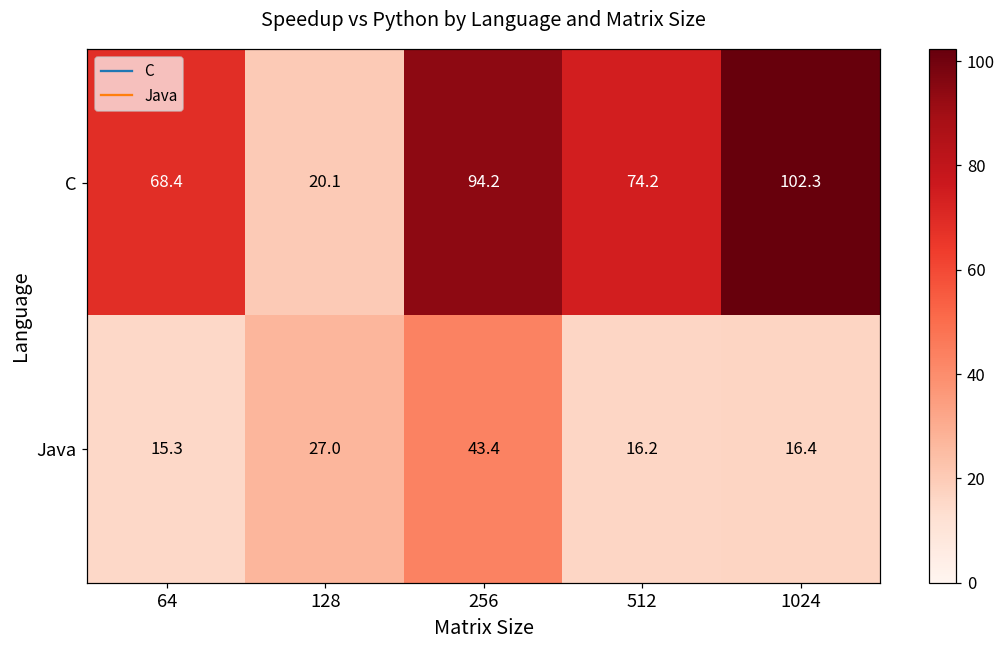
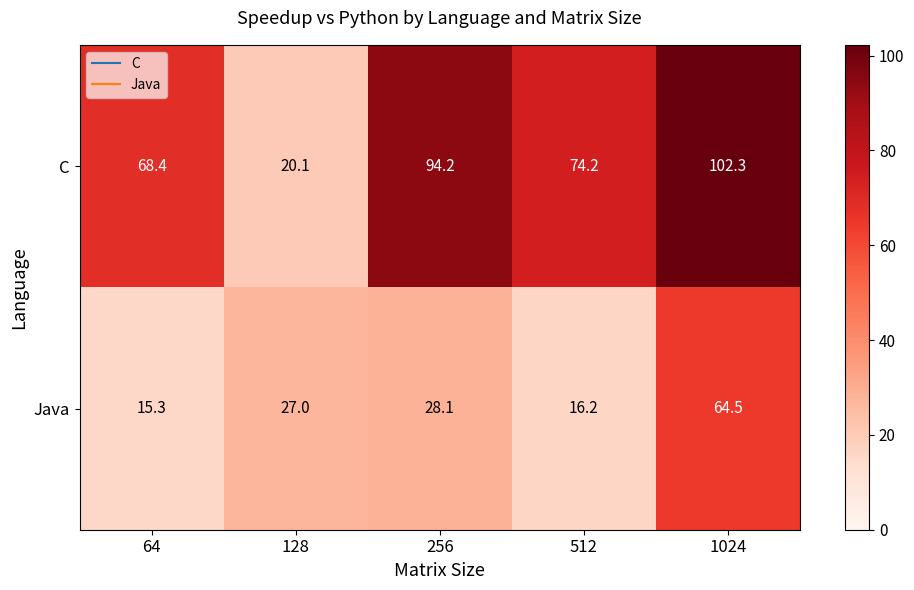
Java, 256: 43.4 -> 28.1
Java, 1024: 16.4 -> 64.5
